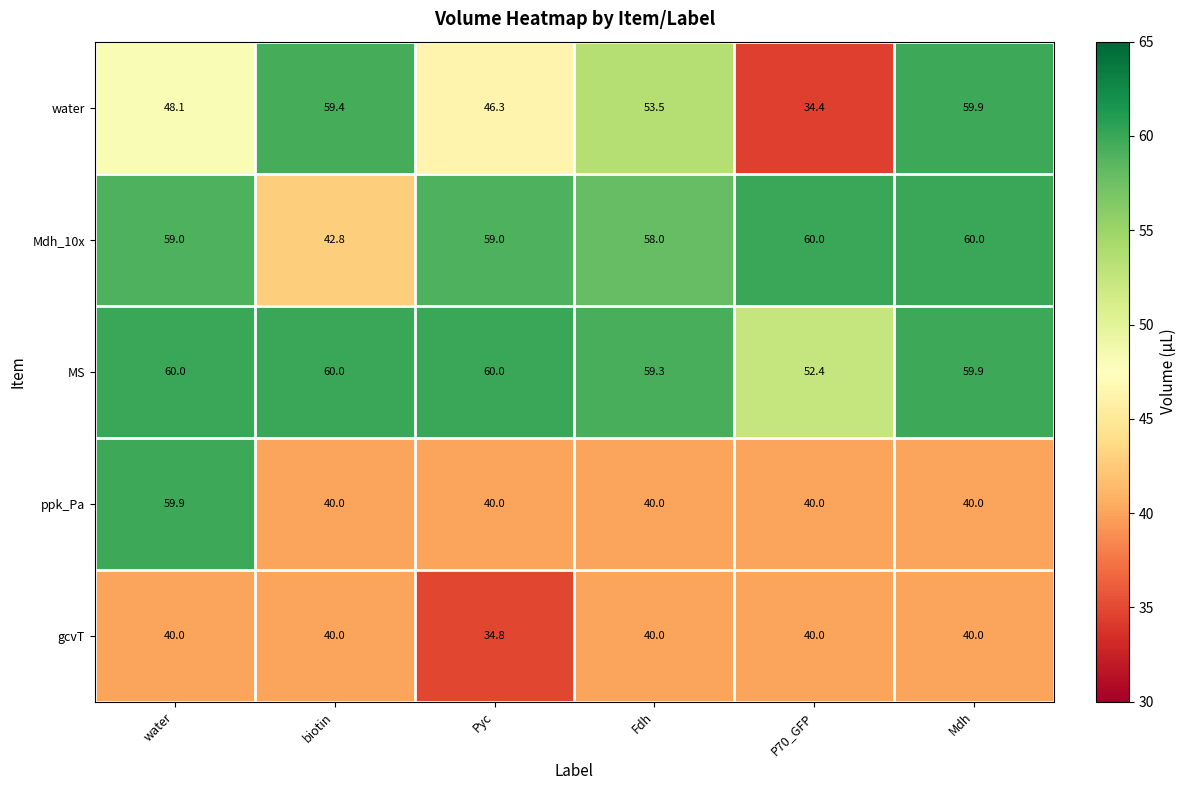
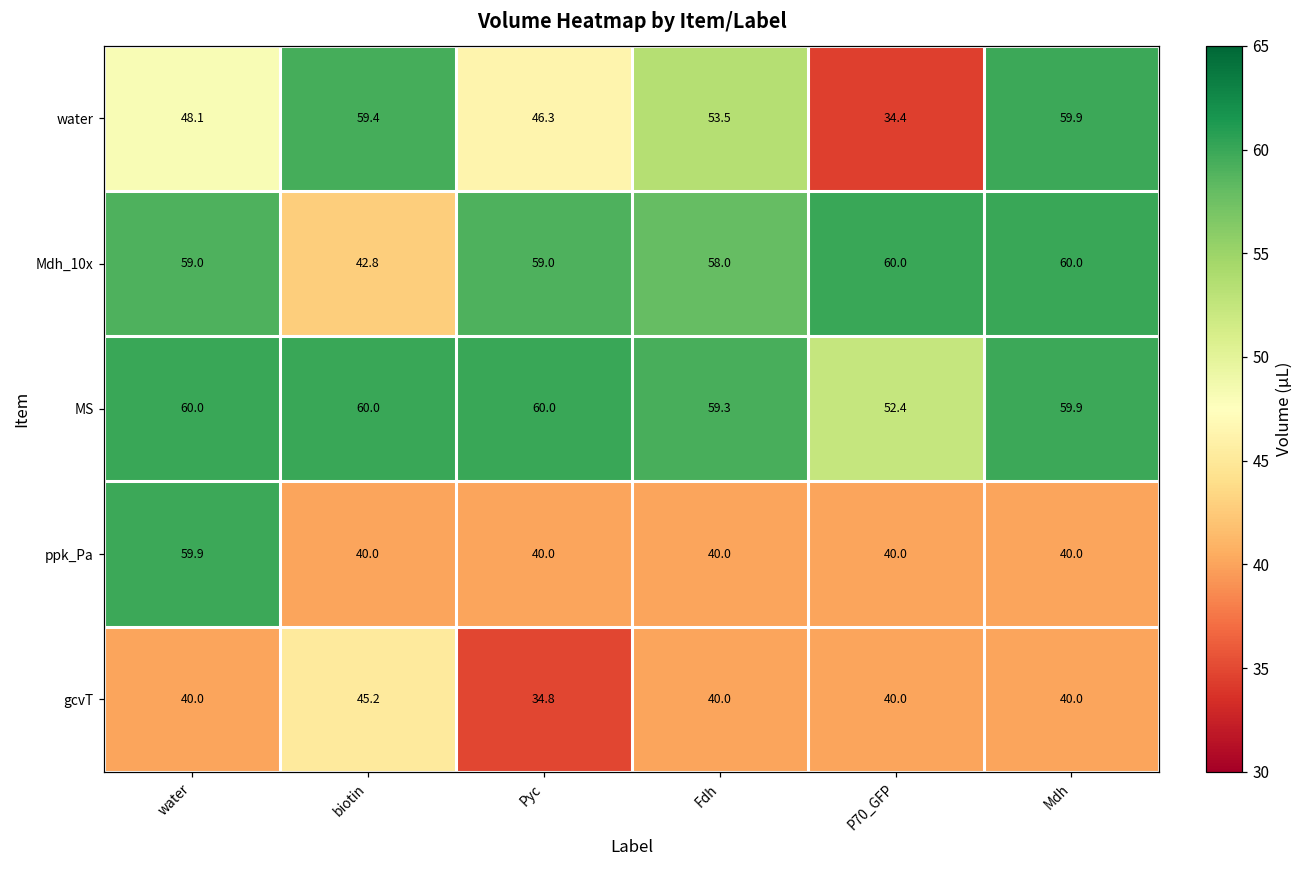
gcvT, biotin: 40.0 -> 45.2
